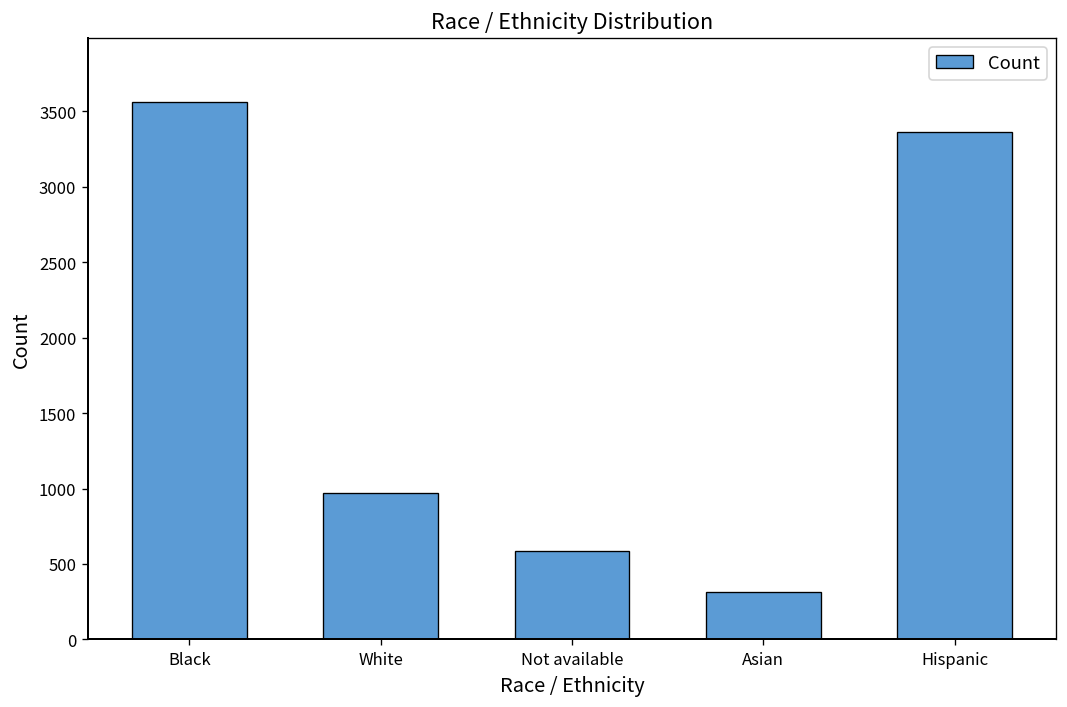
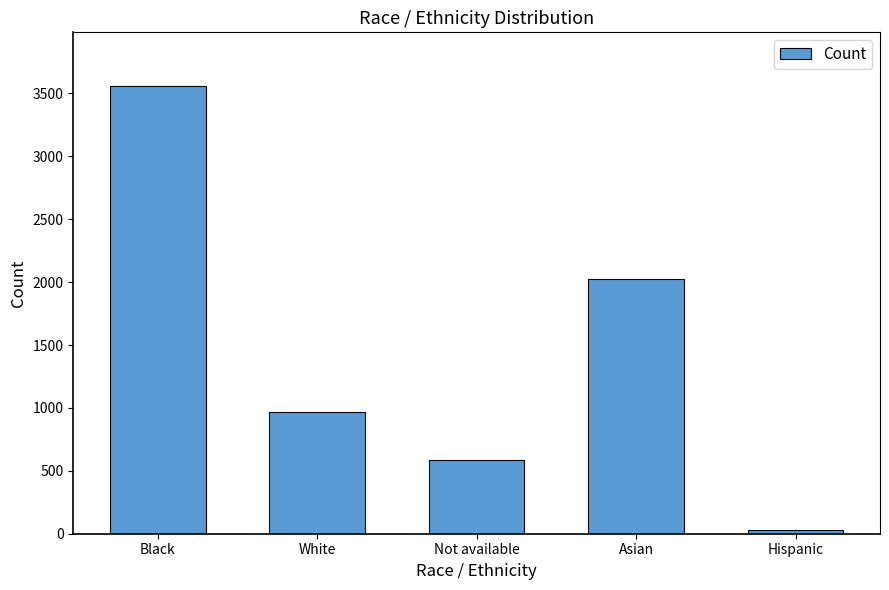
Asian: 310 -> 2030
Hispanic: 3360 -> 30
